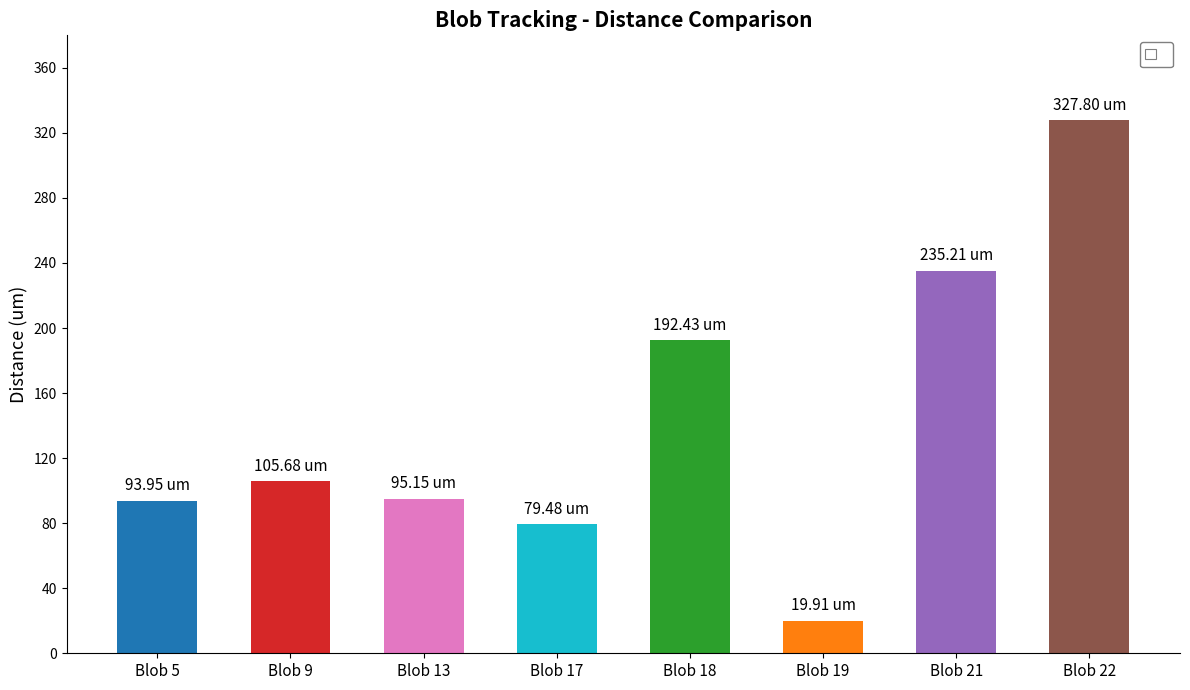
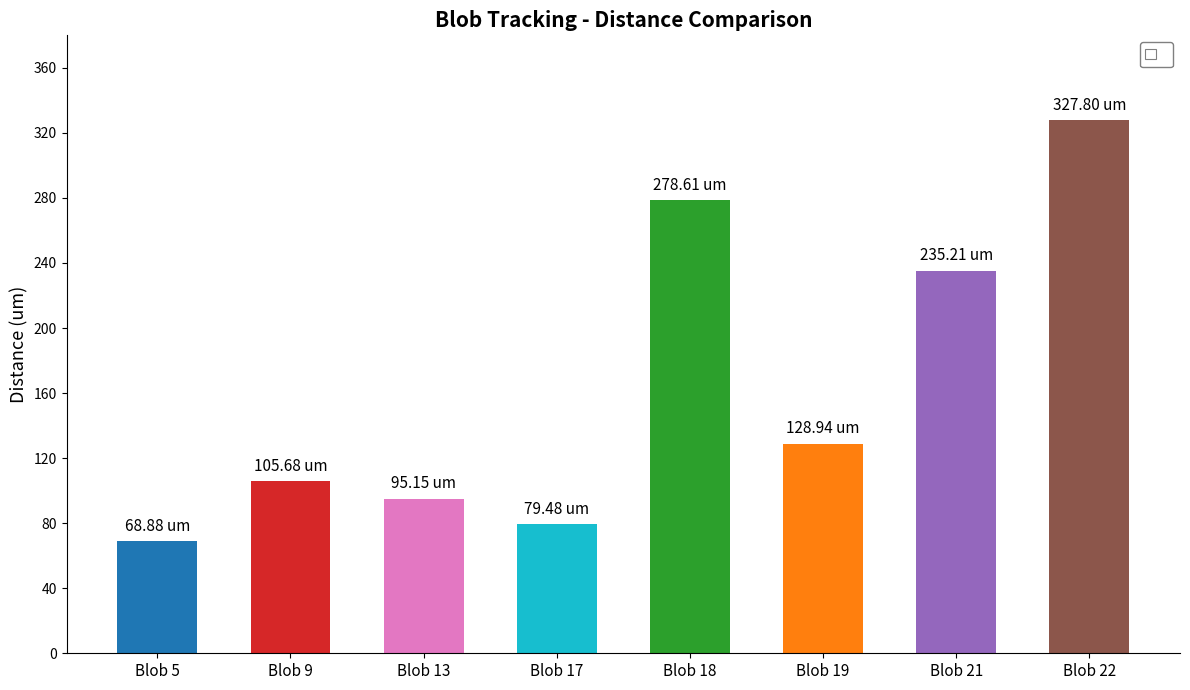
Blob 5: 93.95 -> 68.88
Blob 18: 192.43 -> 278.61
Blob 19: 19.91 -> 128.94
